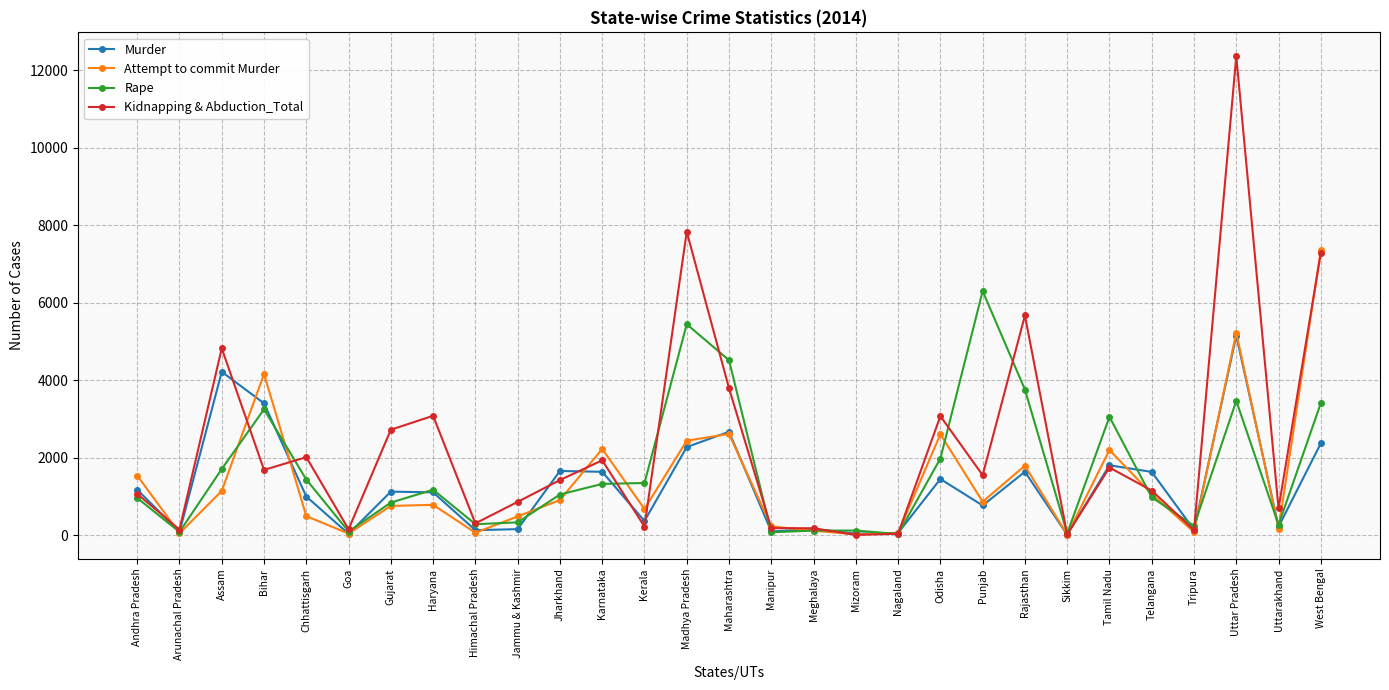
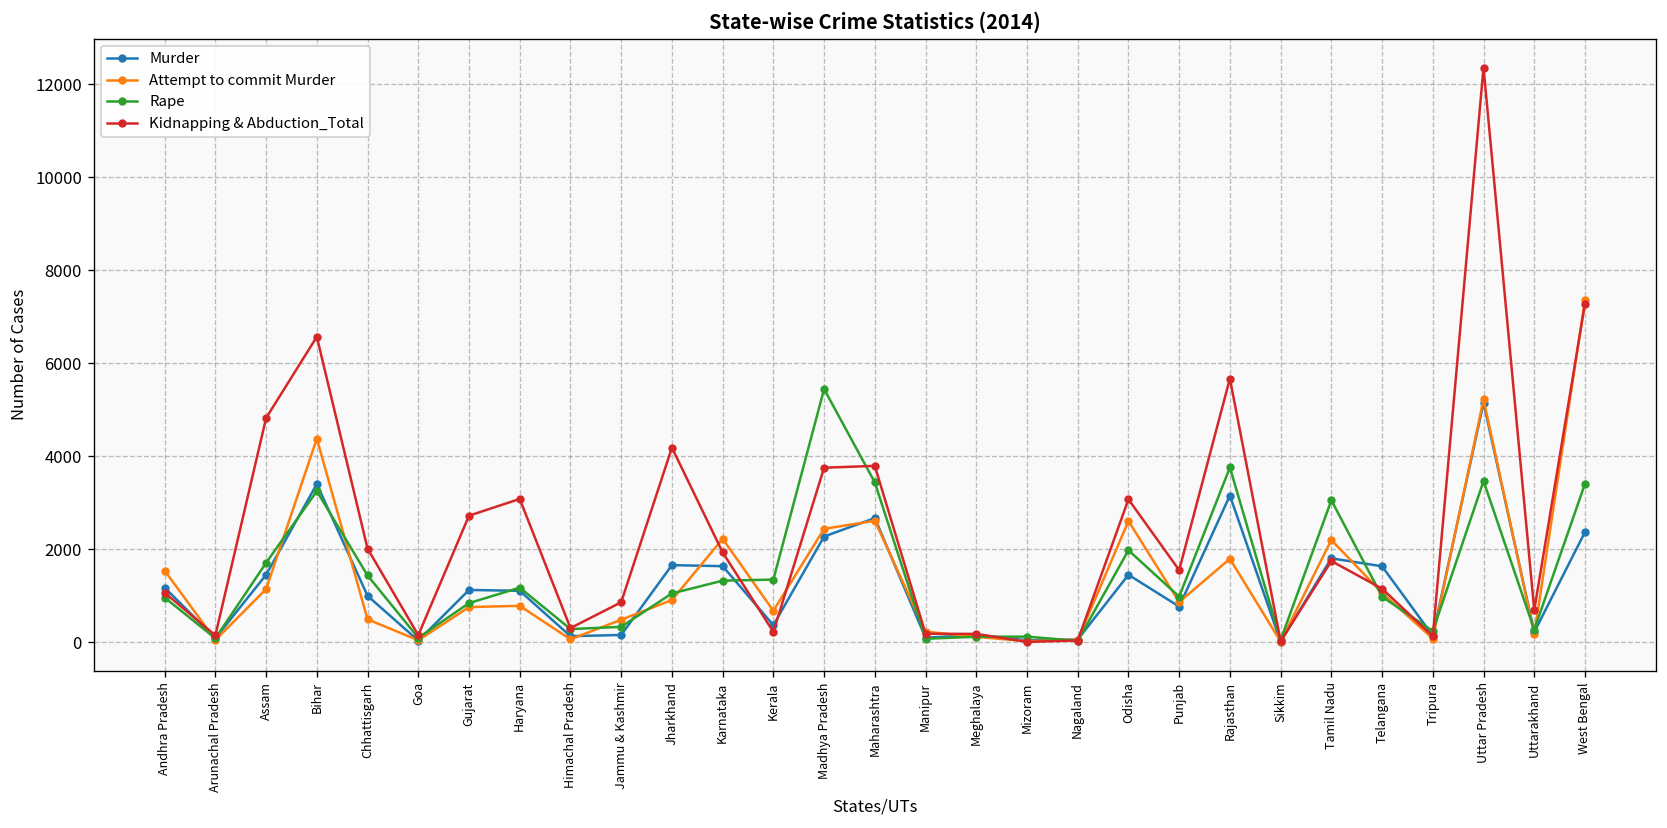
Murder, Assam: 4200 -> 1500
Attempt to commit Murder, Bihar: 4200 -> 4400
Kidnapping & Abduction_Total, Bihar: 1700 -> 6600
Kidnapping & Abduction_Total, Jharkhand: 1400 -> 4200
Kidnapping & Abduction_Total, Madhya Pradesh: 7800 -> 3800
Rape, Maharashtra: 4500 -> 3400
Rape, Punjab: 6300 -> 1000
Murder, Rajasthan: 1600 -> 3200
